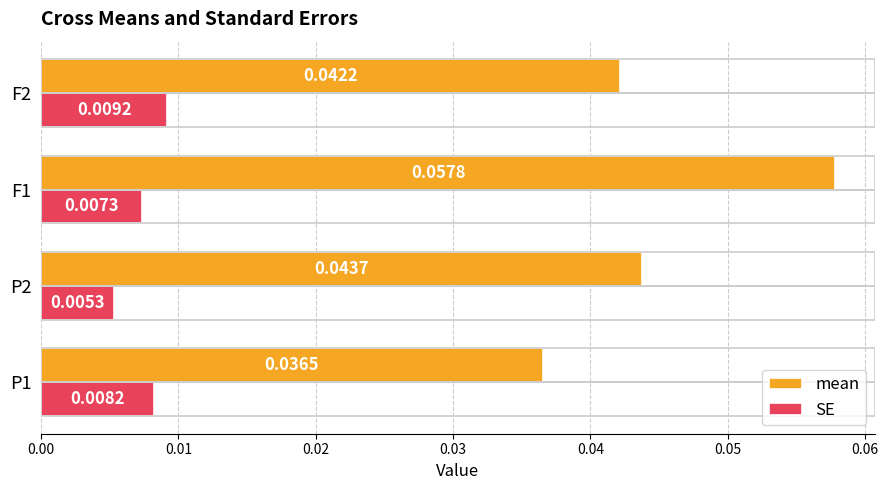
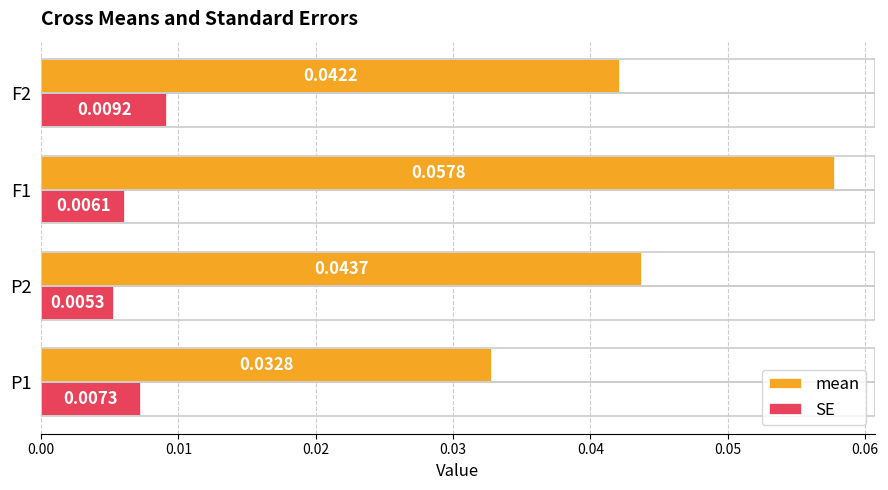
SE, F1: 0.0073 -> 0.0061
mean, P1: 0.0365 -> 0.0328
SE, P1: 0.0082 -> 0.0073
